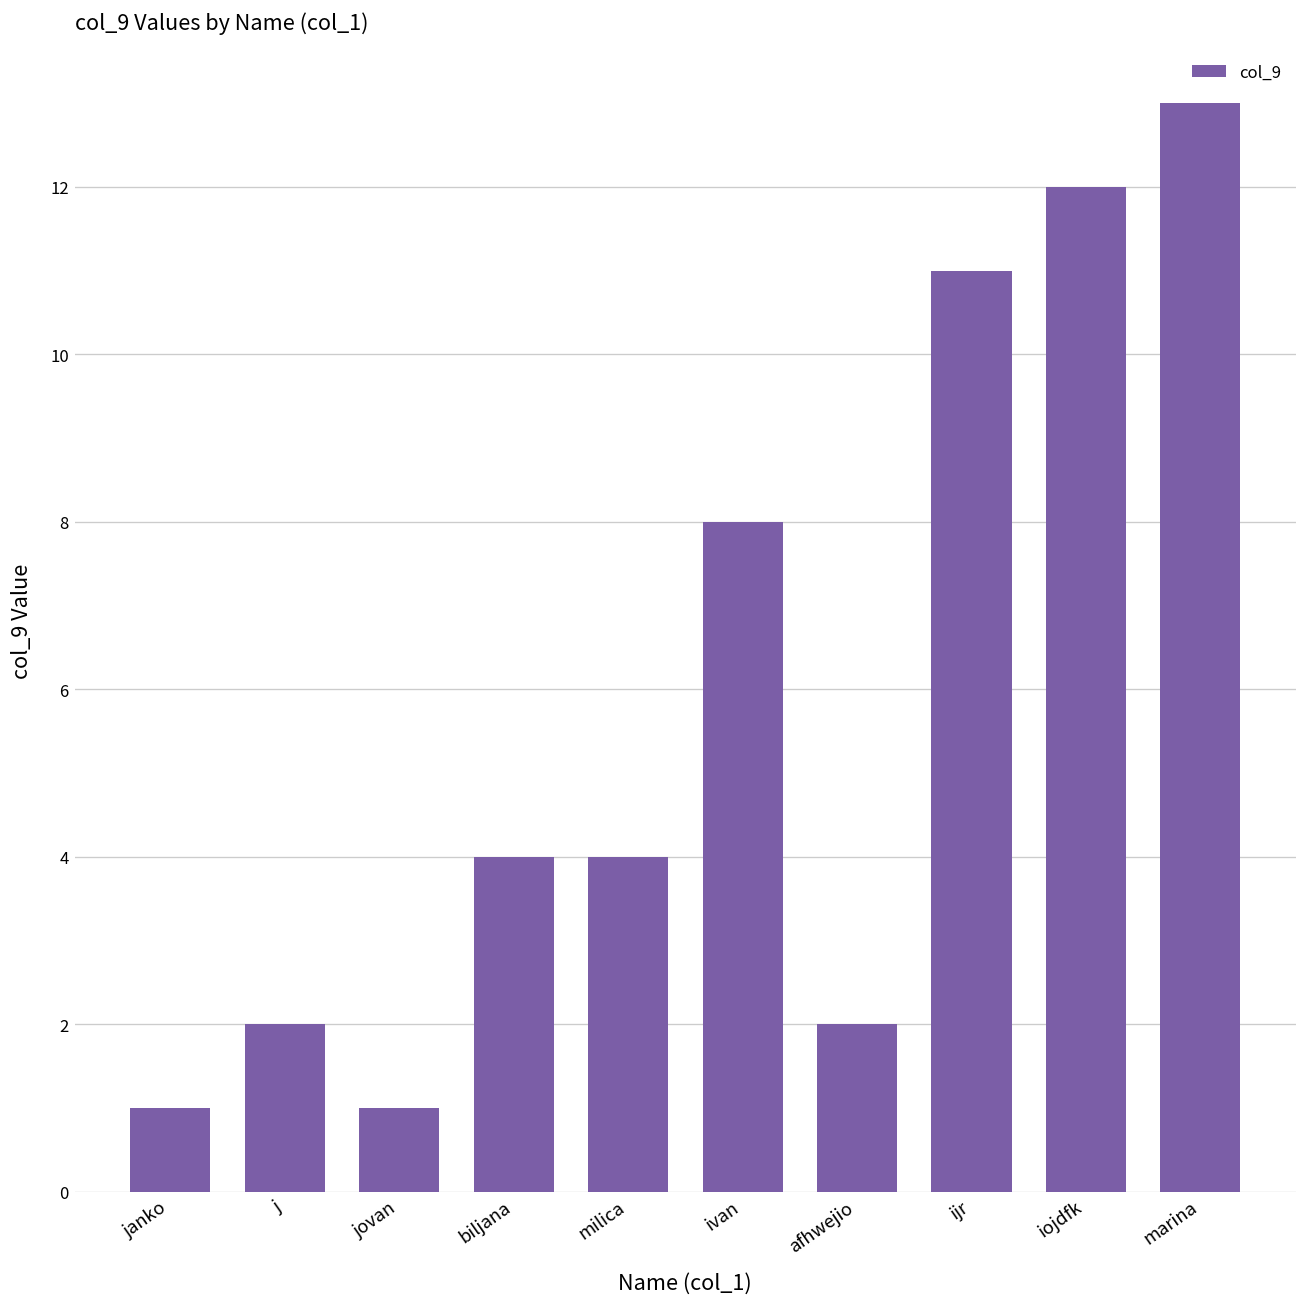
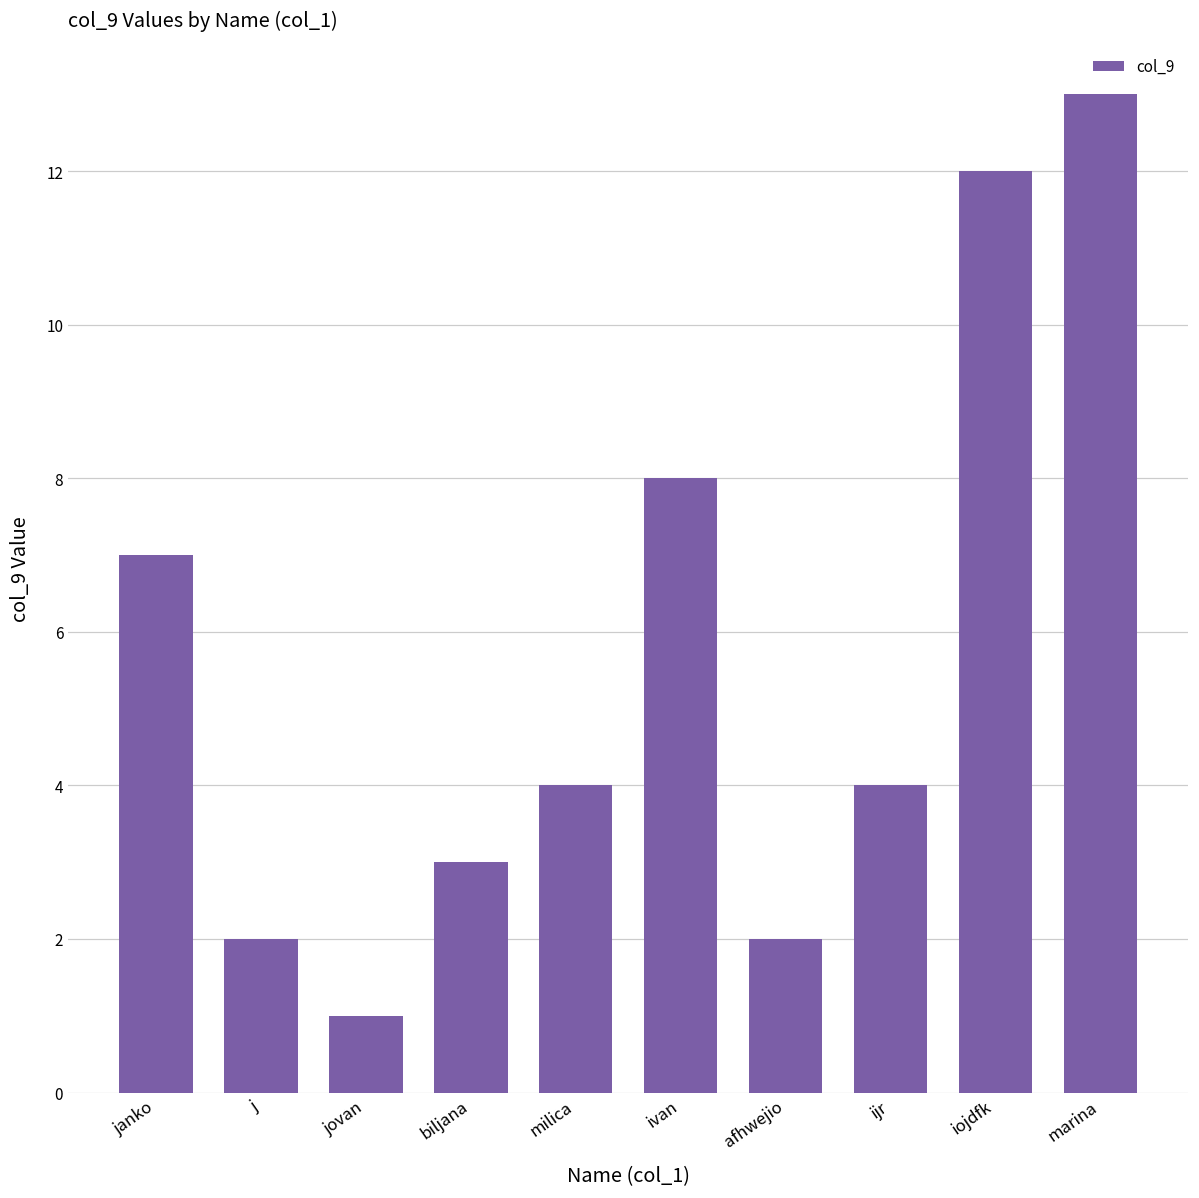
janko: 1 -> 7
biljana: 4 -> 3
ijr: 11 -> 4
